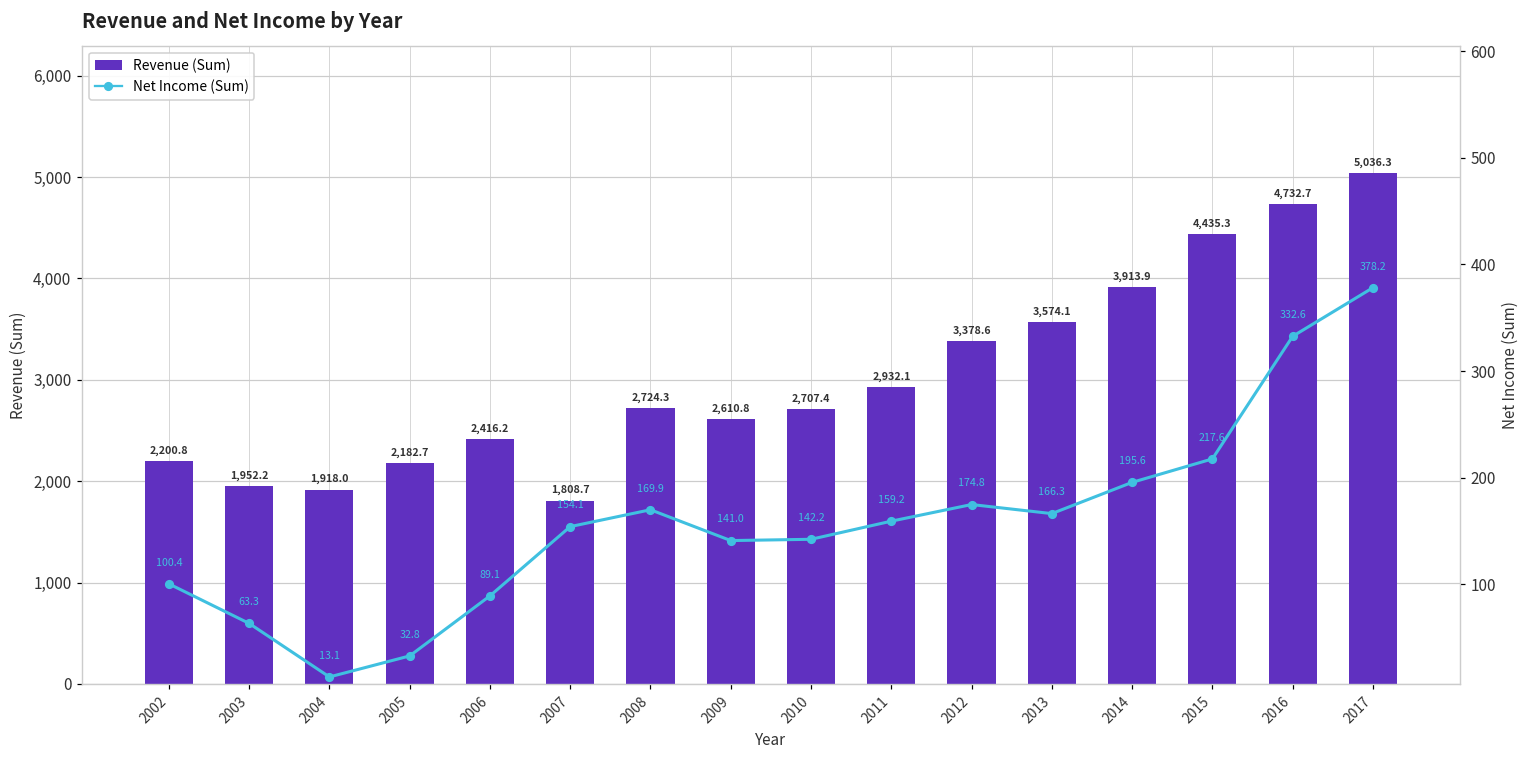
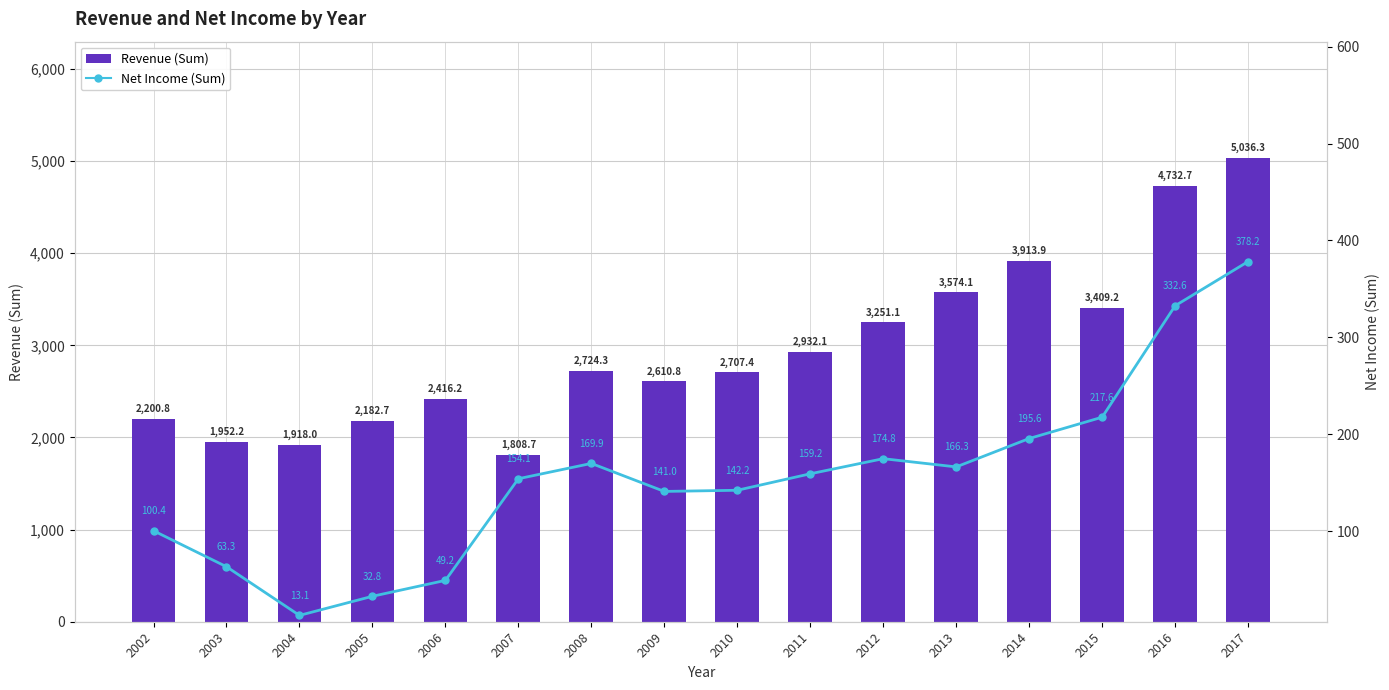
Revenue (Sum), 2012: 3,378.6 -> 3,251.1
Revenue (Sum), 2015: 4,435.3 -> 3,409.2
Net Income (Sum), 2006: 89.1 -> 49.2
